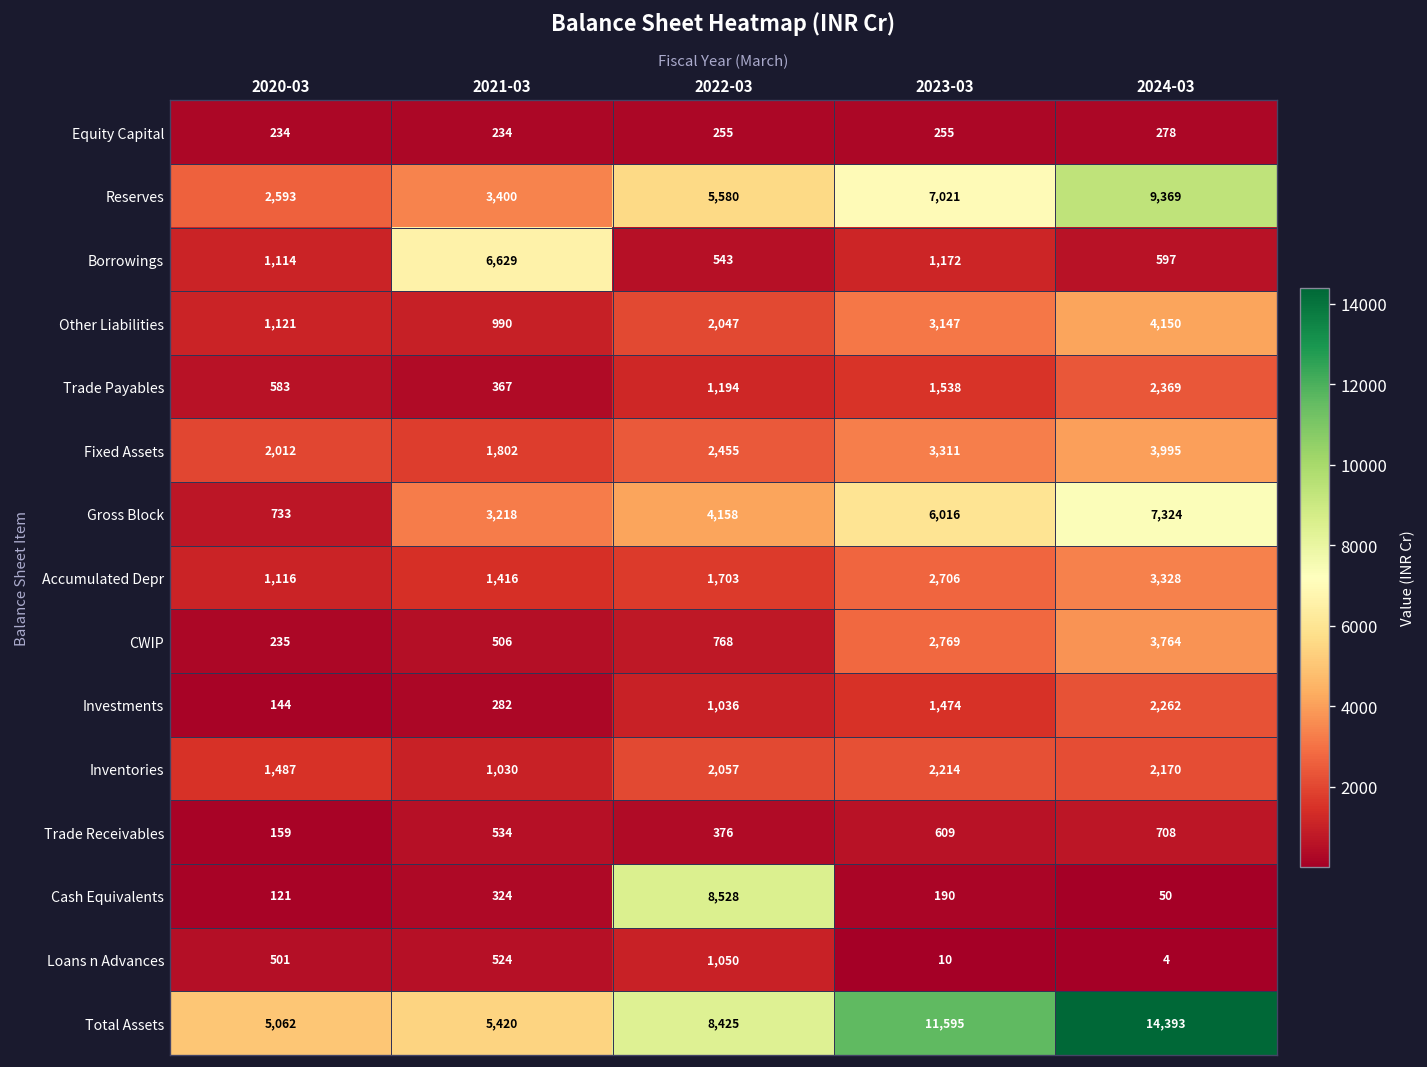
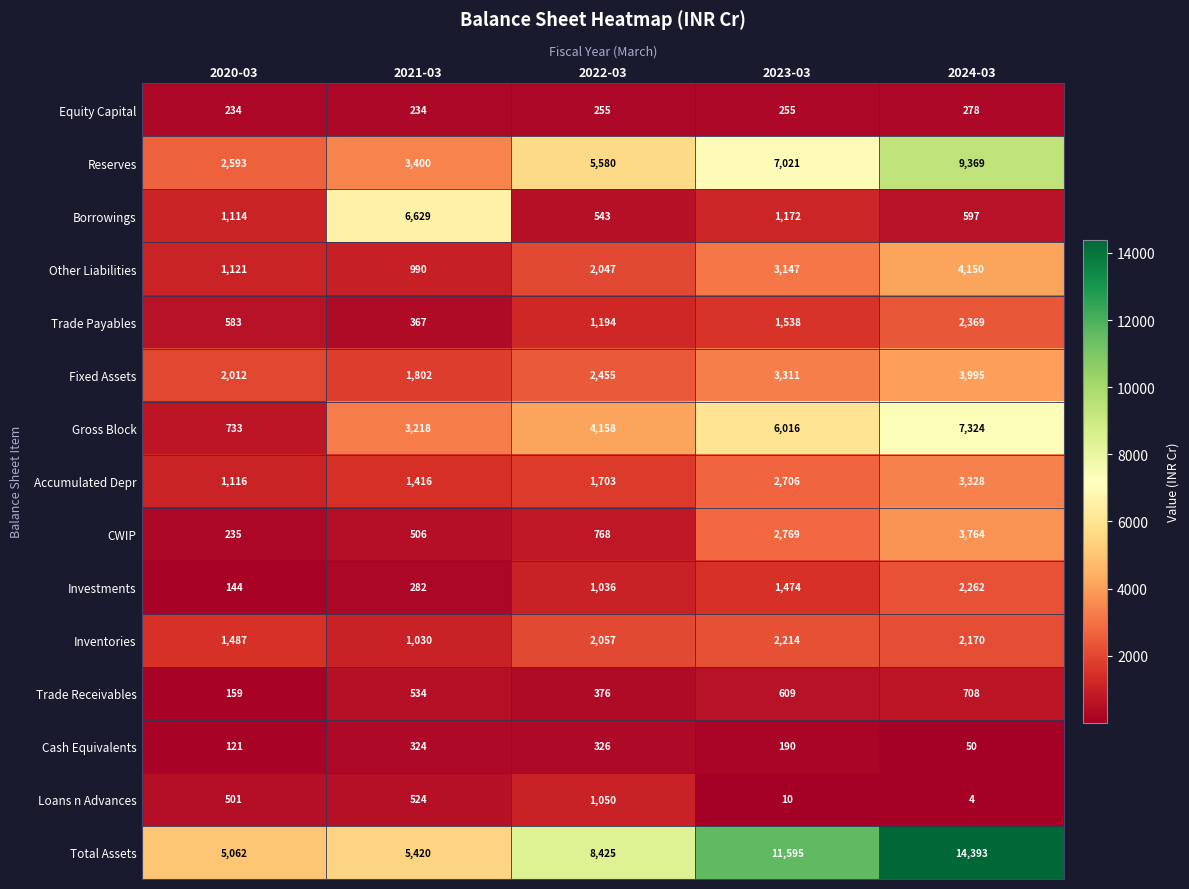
Cash Equivalents, 2022-03: 8,528 -> 326
